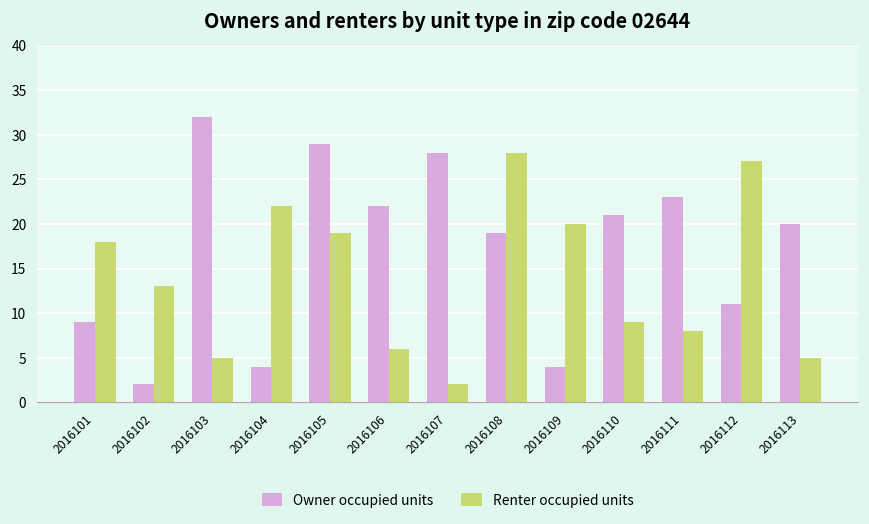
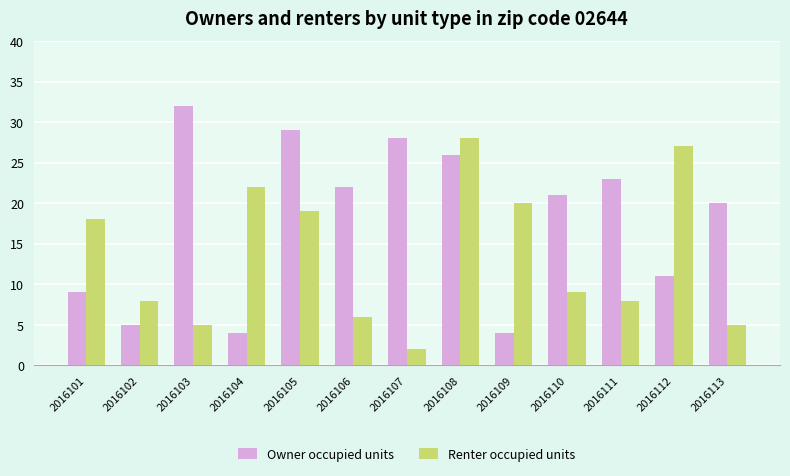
Owner occupied units, 2016102: 2 -> 5
Renter occupied units, 2016102: 13 -> 8
Owner occupied units, 2016108: 19 -> 26
